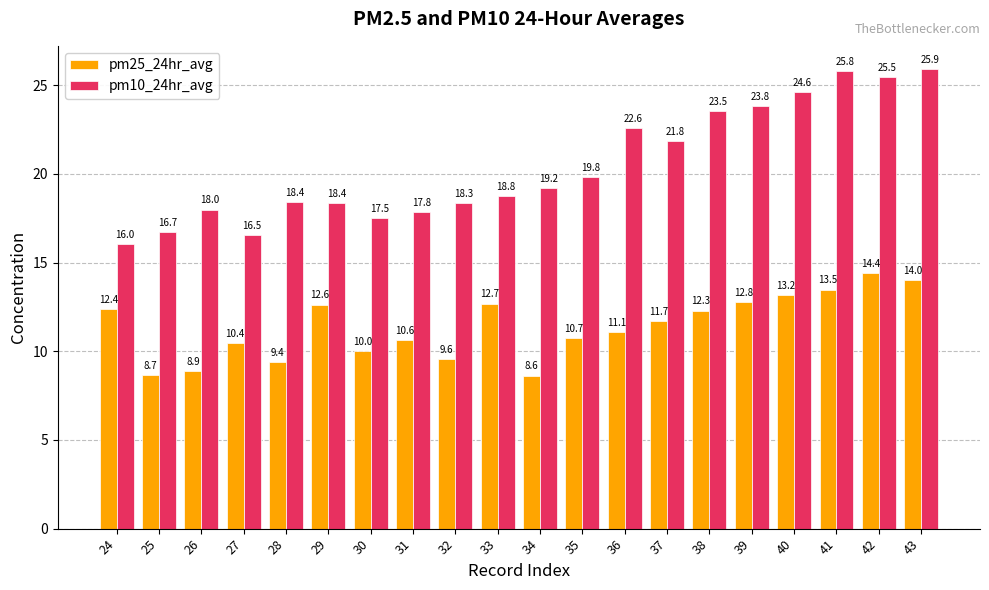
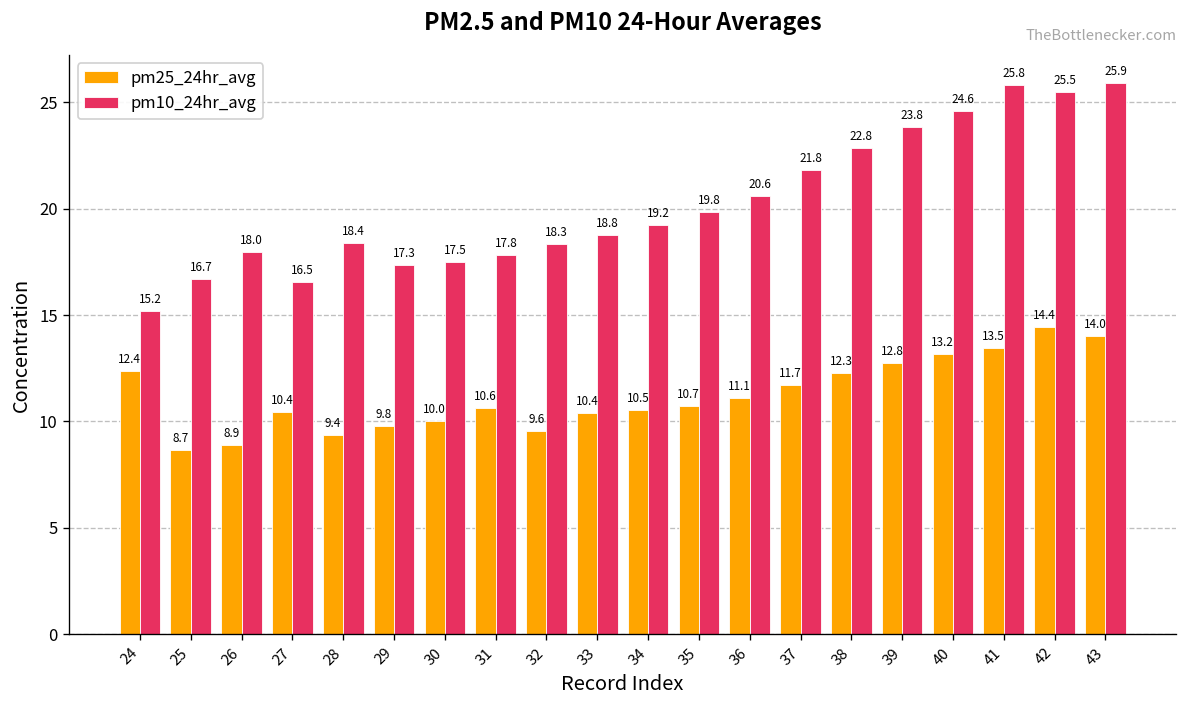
pm10_24hr_avg, 24: 16.0 -> 15.2
pm25_24hr_avg, 29: 12.6 -> 9.8
pm10_24hr_avg, 29: 18.4 -> 17.3
pm25_24hr_avg, 33: 12.7 -> 10.4
pm25_24hr_avg, 34: 8.6 -> 10.5
pm10_24hr_avg, 36: 22.6 -> 20.6
pm10_24hr_avg, 38: 23.5 -> 22.8
